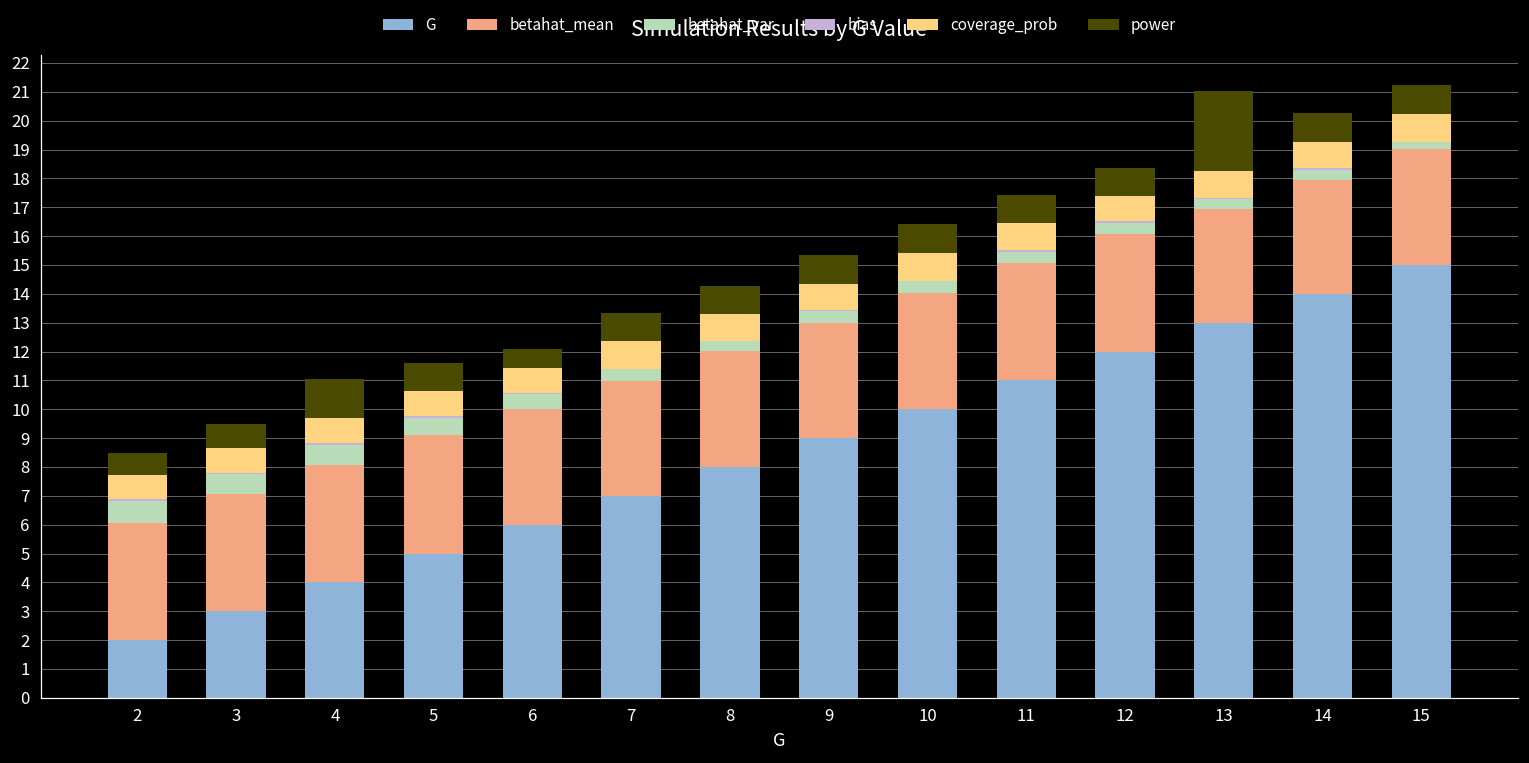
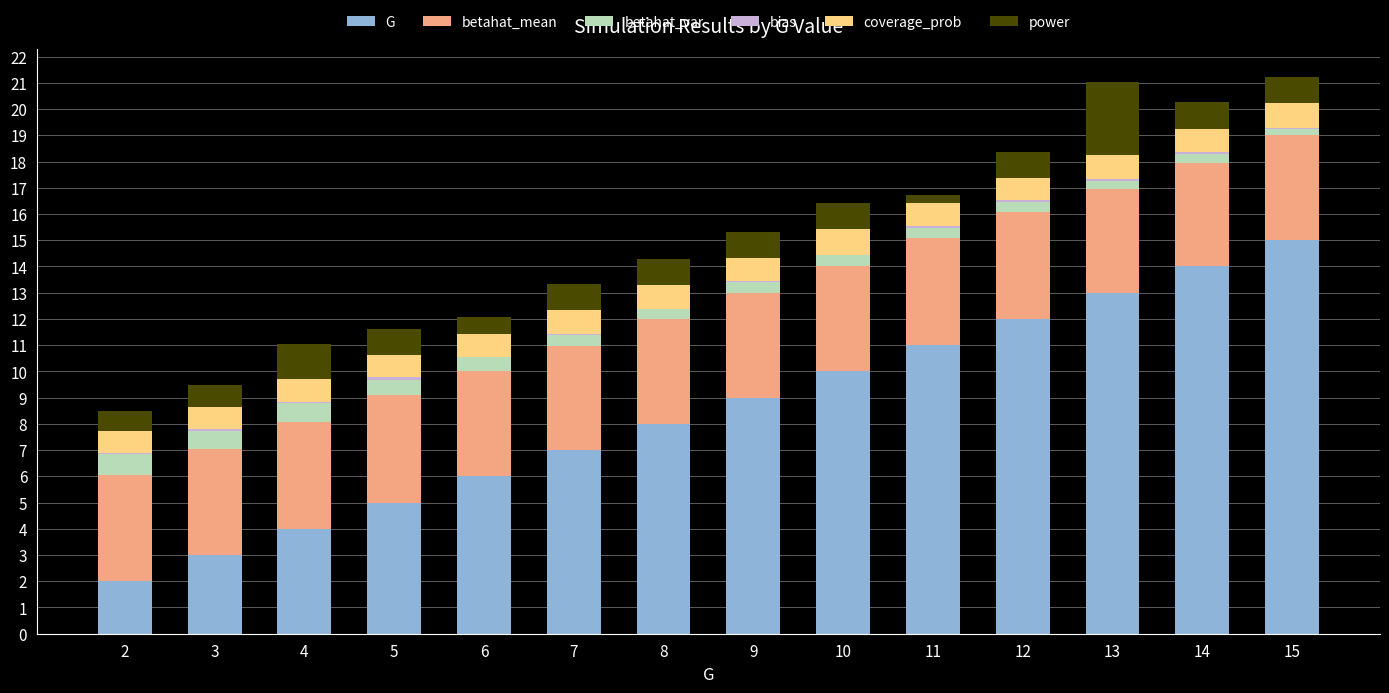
power, 11: 1.0 -> 0.3
